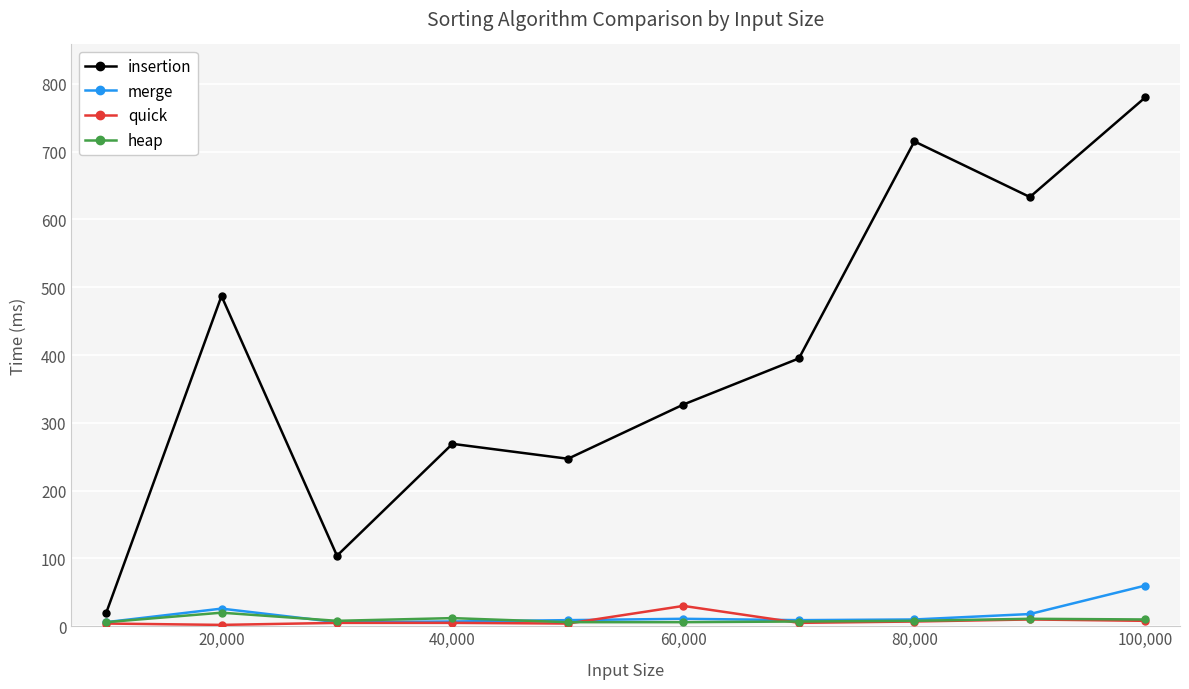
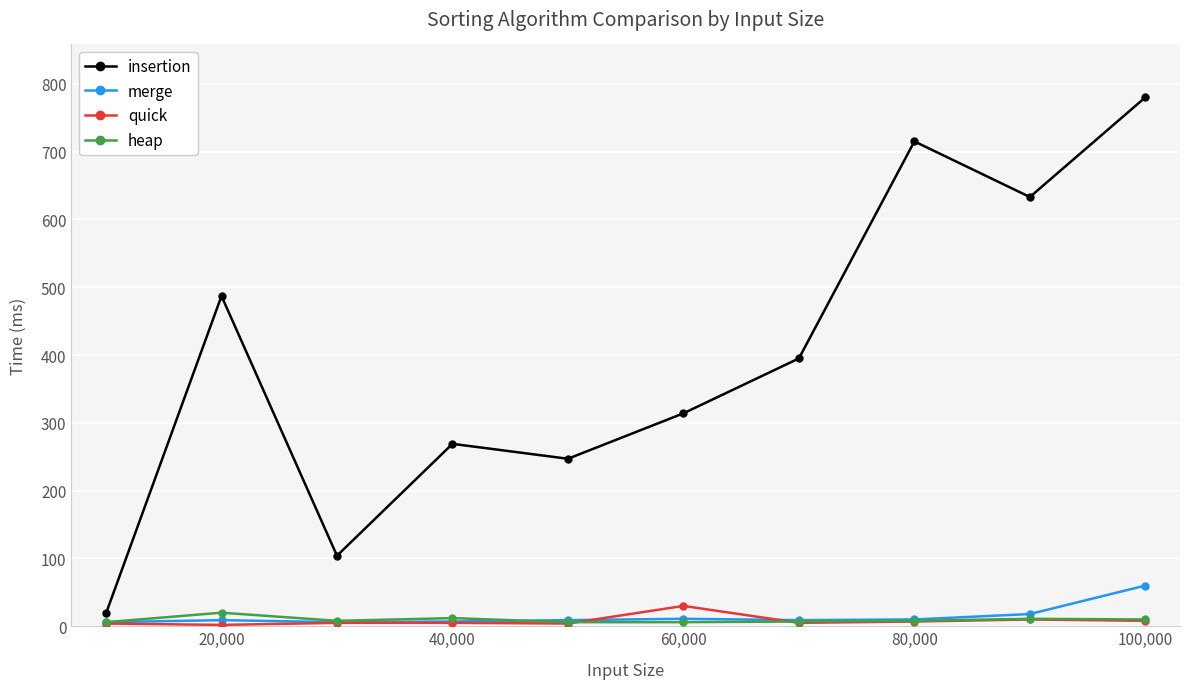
merge, 20,000: 30 -> 10
insertion, 60,000: 330 -> 310
